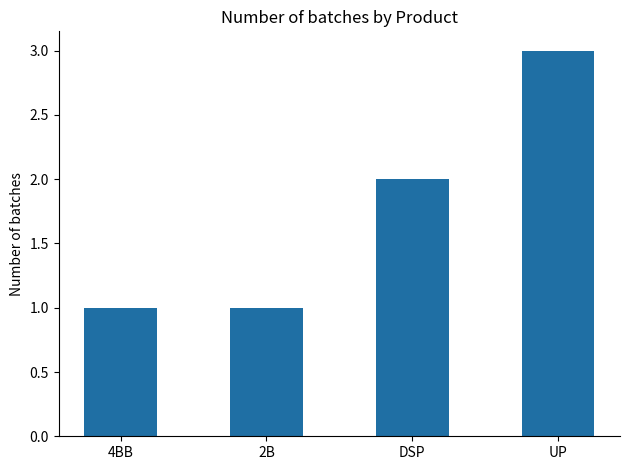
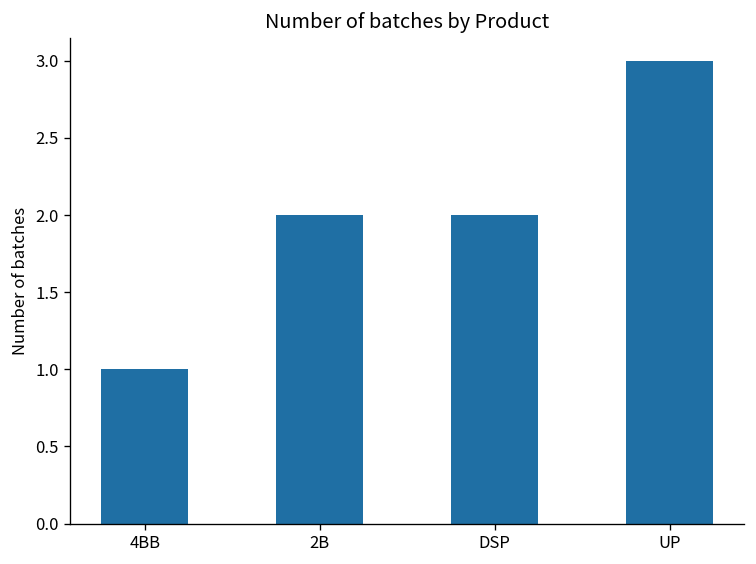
2B: 1 -> 2
